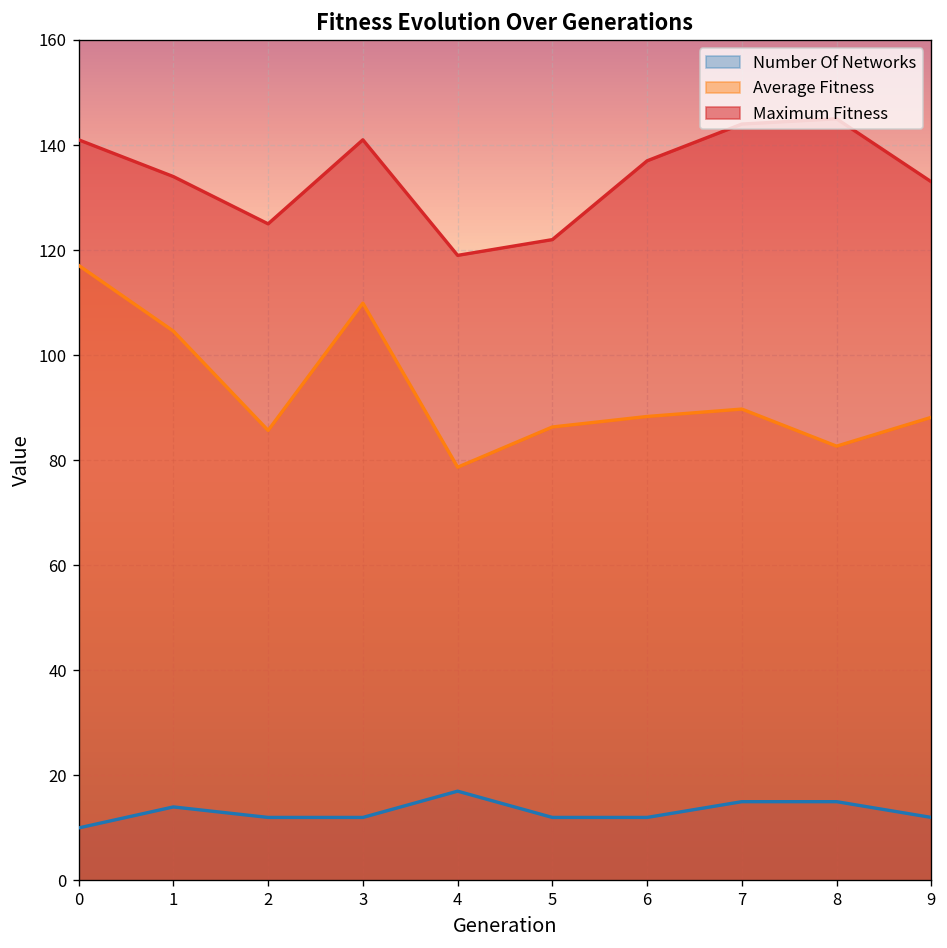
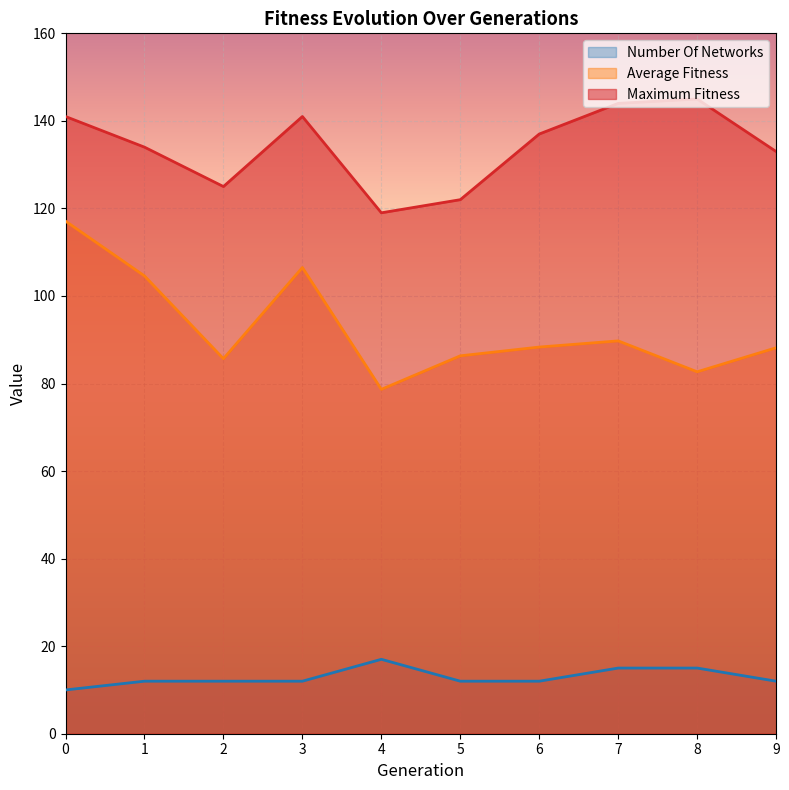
Number Of Networks, 1: 14 -> 12
Average Fitness, 3: 110 -> 107
